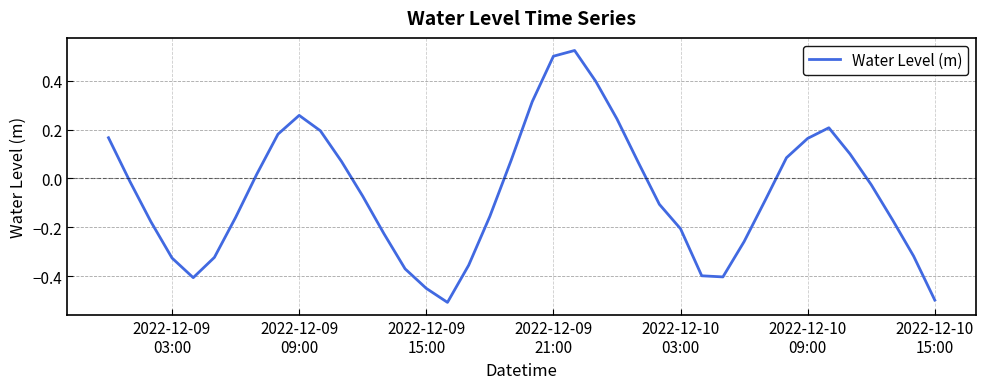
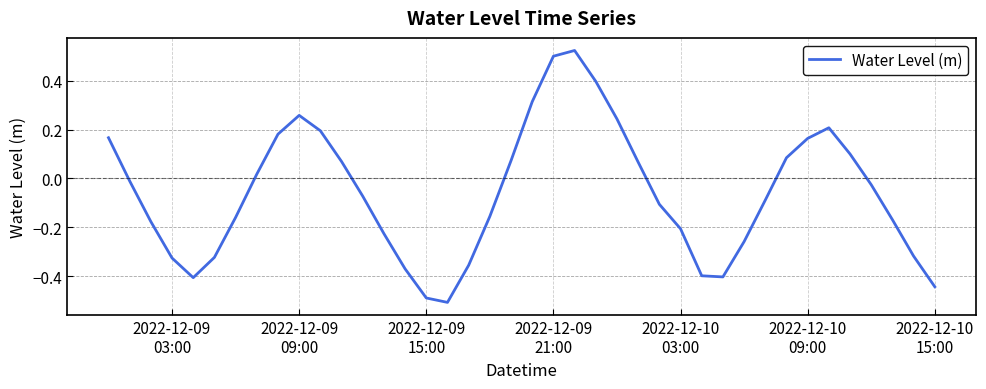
2022-12-09 15:00: -0.45 -> -0.49
2022-12-10 15:00: -0.50 -> -0.44
